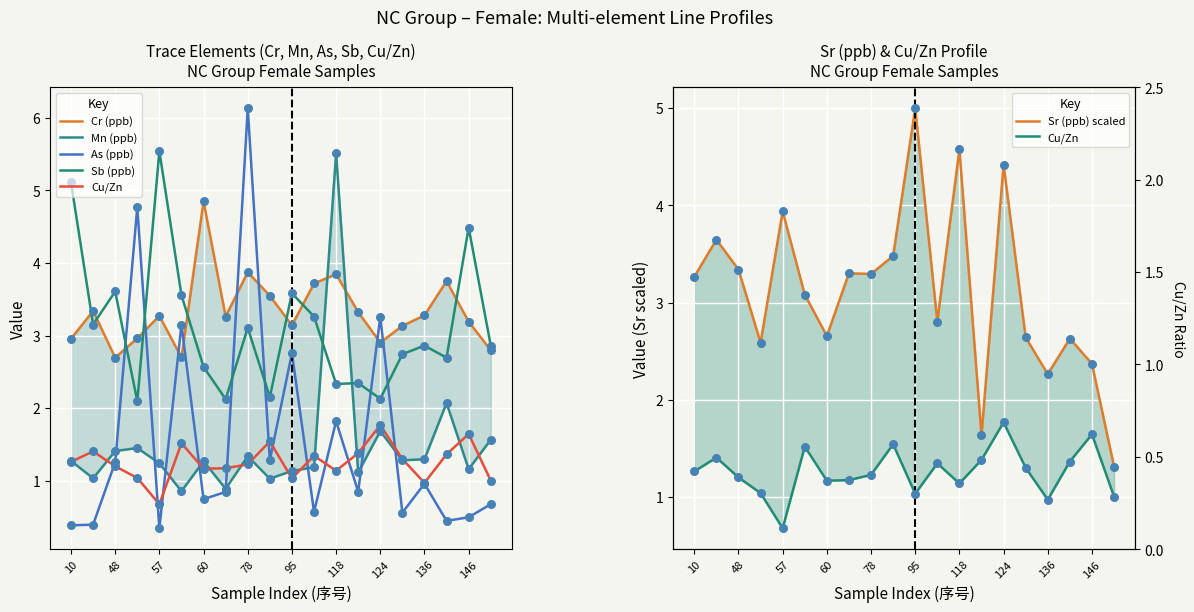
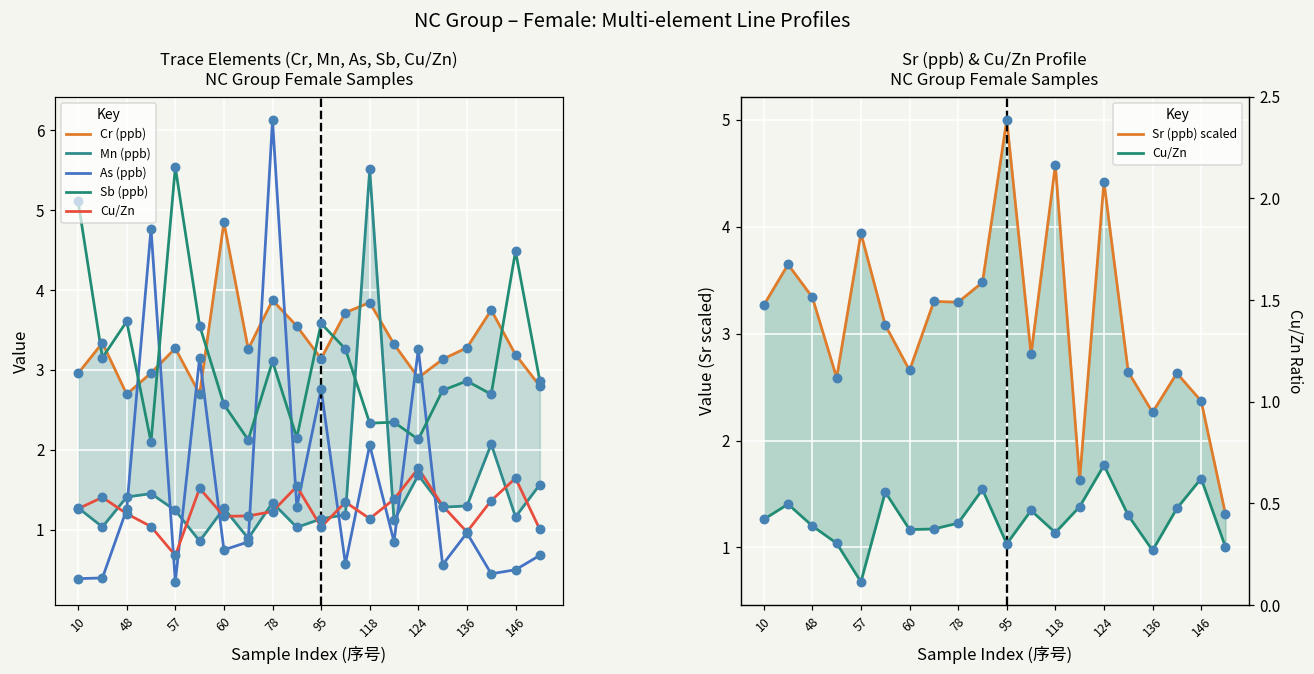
Trace Elements (Cr, Mn, As, Sb, Cu/Zn) NC Group Female Samples, As (ppb), 118: 1.8 -> 2.1
